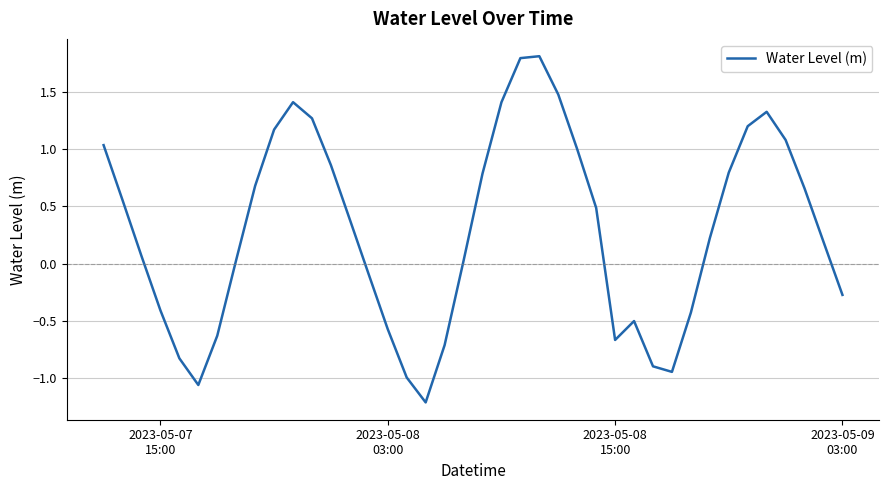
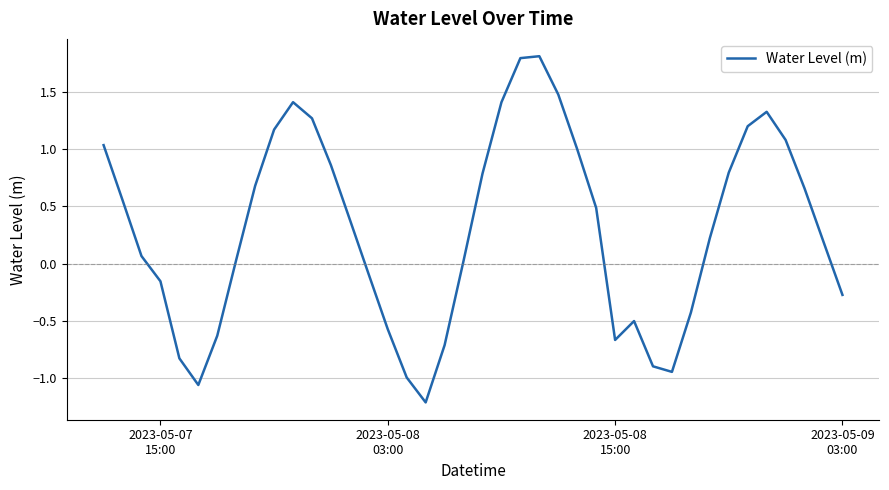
2023-05-07 15:00: -0.41 -> -0.15
